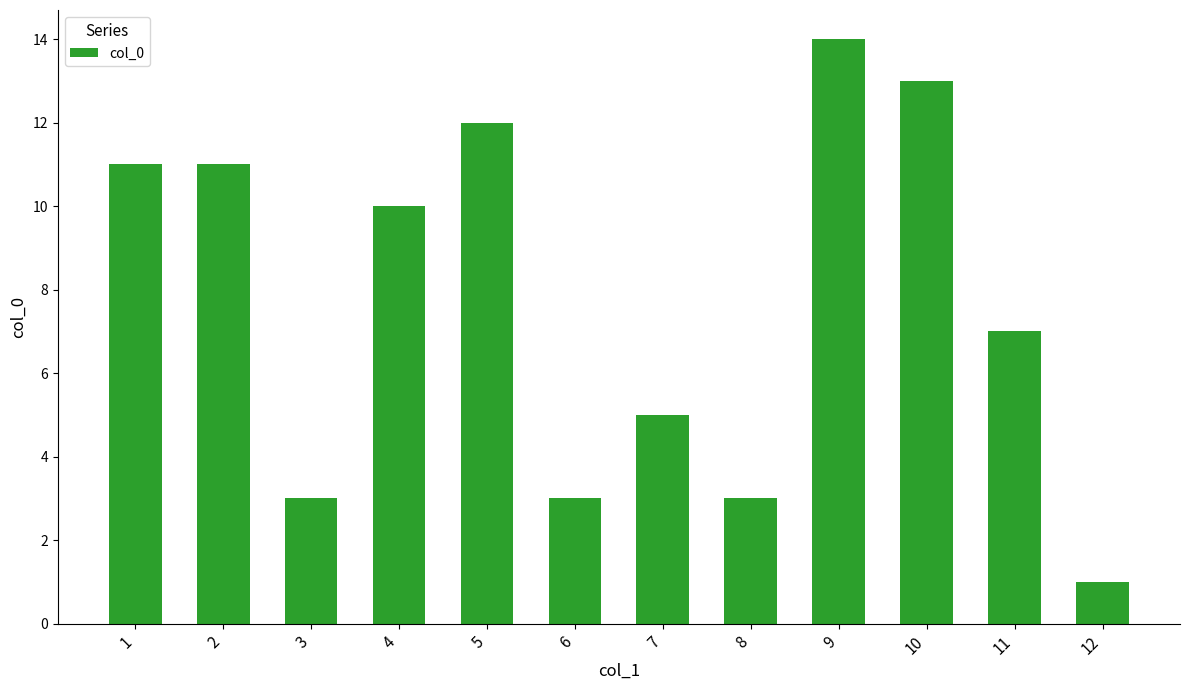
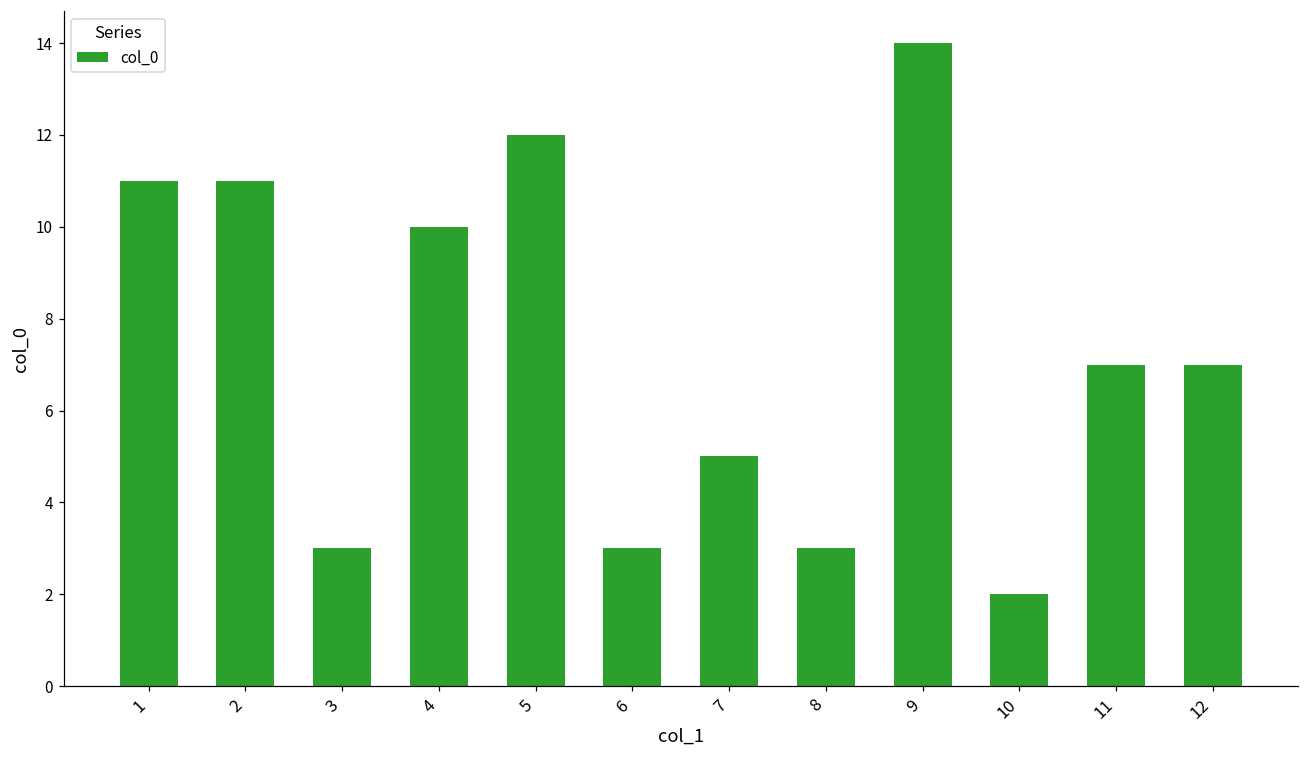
10: 13 -> 2
12: 1 -> 7
